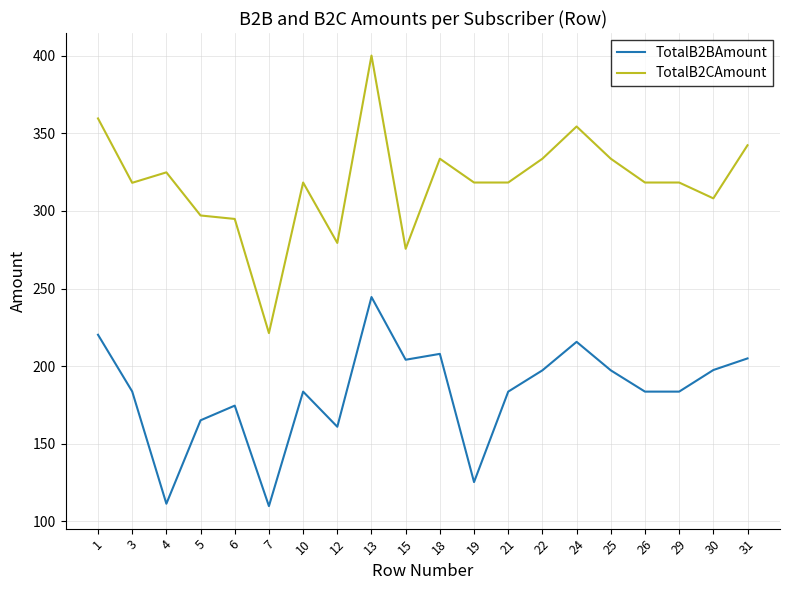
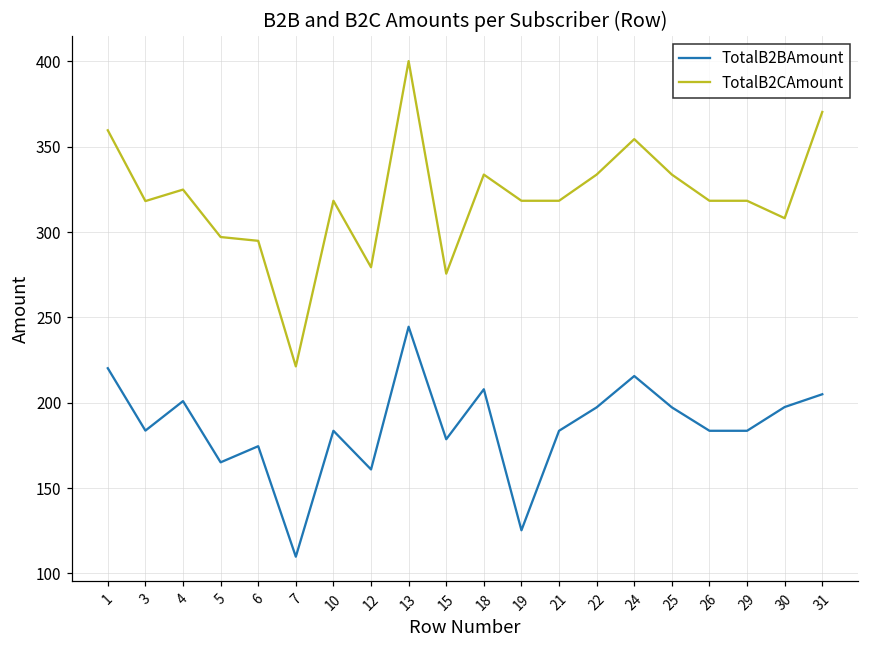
TotalB2BAmount, 4: 111 -> 201
TotalB2BAmount, 15: 204 -> 179
TotalB2CAmount, 31: 342 -> 370
